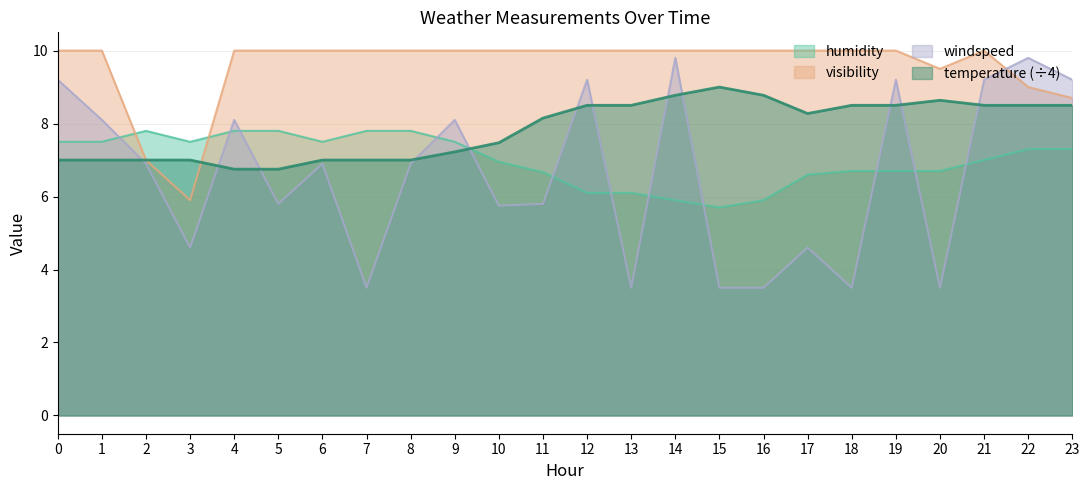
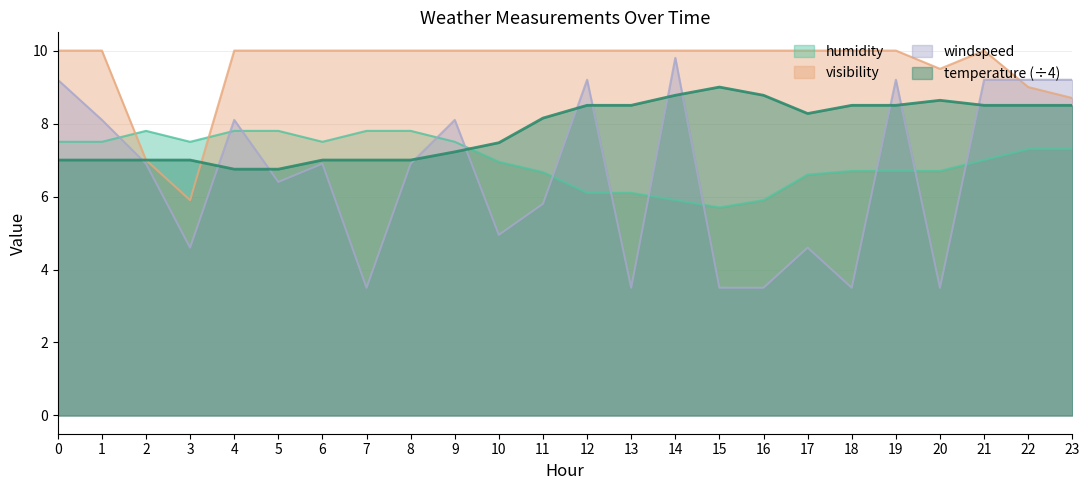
windspeed, 5: 5.8 -> 6.4
windspeed, 10: 5.8 -> 5.0
windspeed, 22: 9.8 -> 9.2
